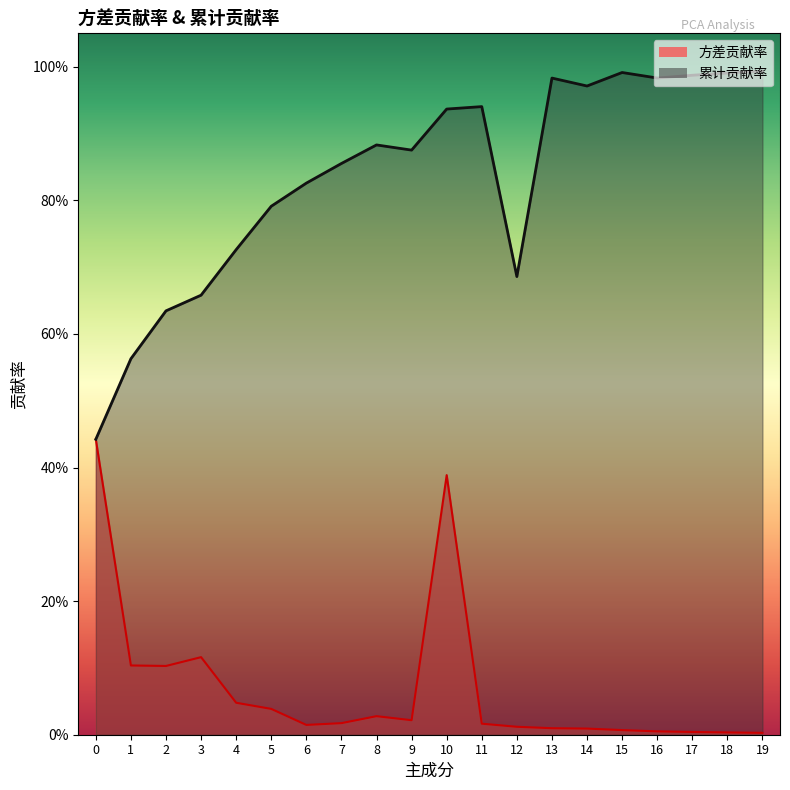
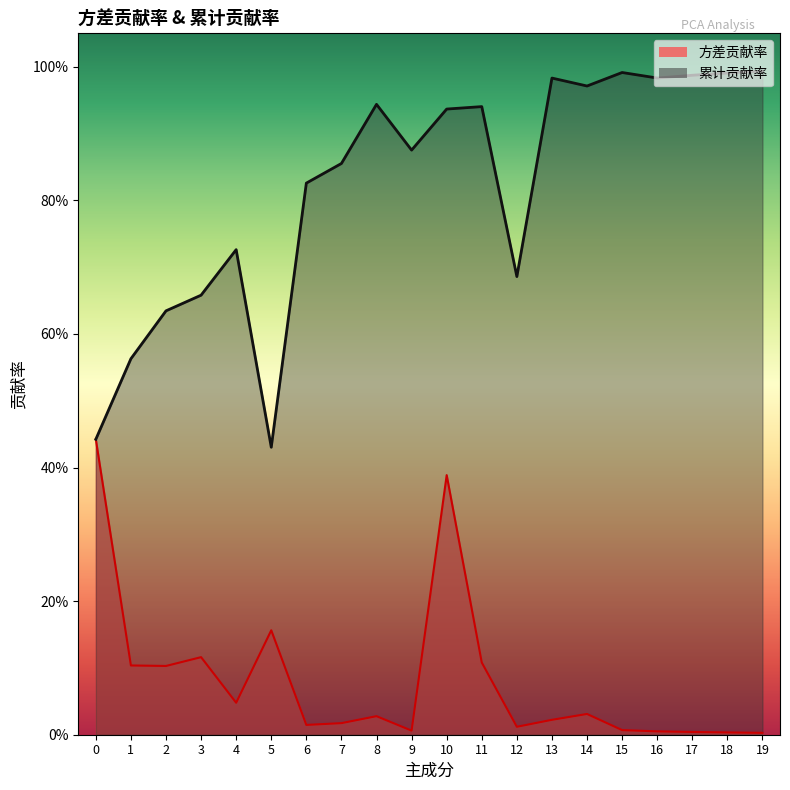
方差贡献率, 5: 4% -> 16%
累计贡献率, 5: 79% -> 43%
累计贡献率, 8: 88% -> 94%
方差贡献率, 9: 2% -> 1%
方差贡献率, 11: 2% -> 11%
方差贡献率, 13: 1% -> 2%
方差贡献率, 14: 1% -> 3%
